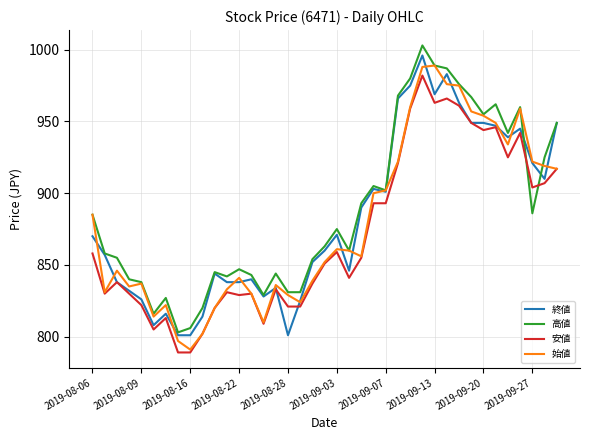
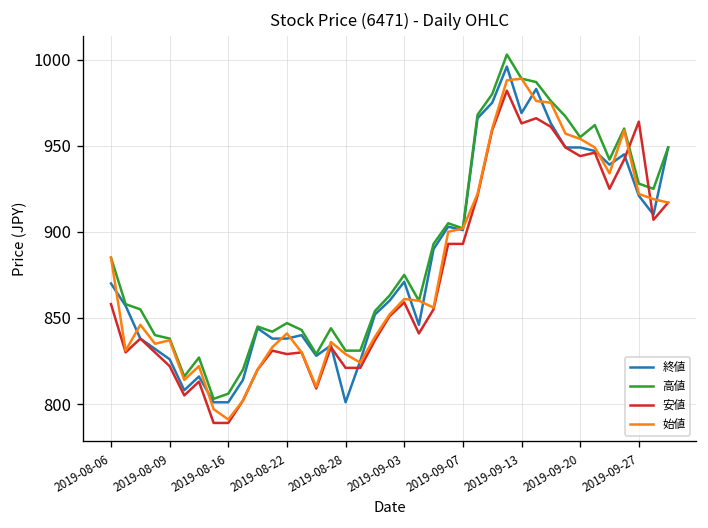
高値, 2019-09-27: 886 -> 928
安値, 2019-09-27: 904 -> 964
